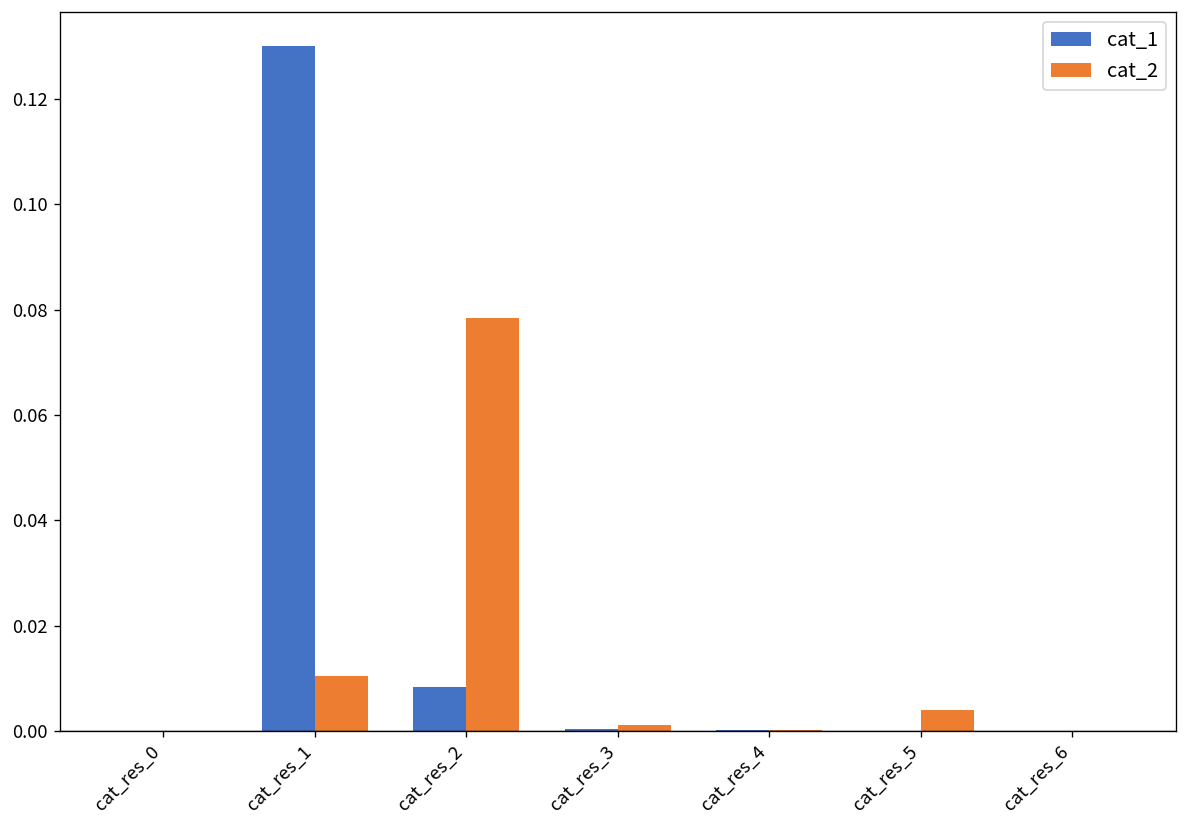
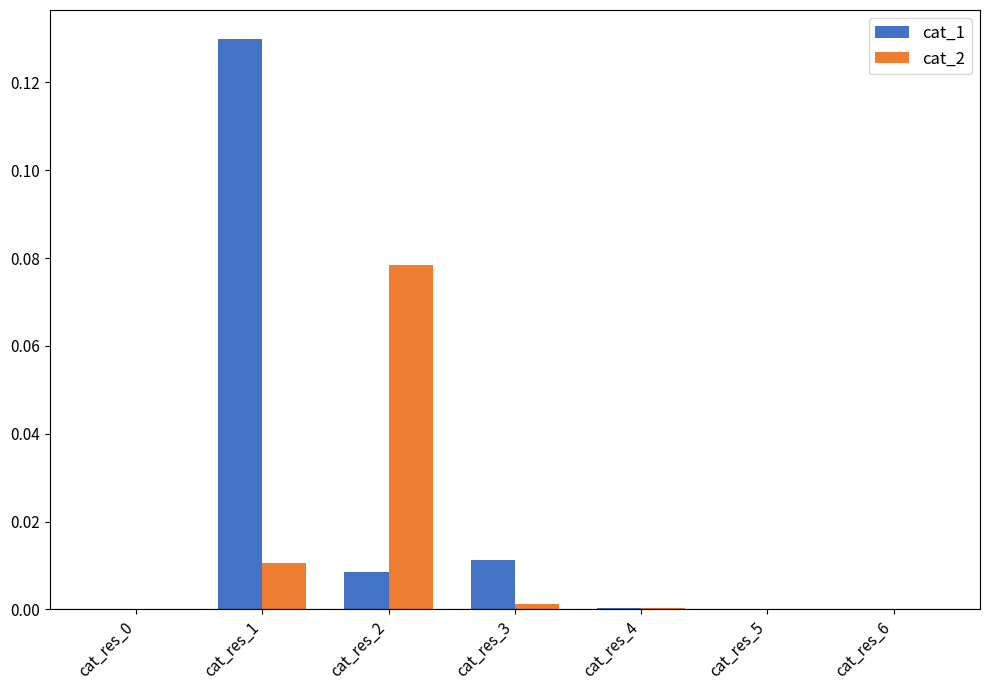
cat_1, cat_res_3: 0.000 -> 0.011
cat_2, cat_res_5: 0.004 -> 0.000
